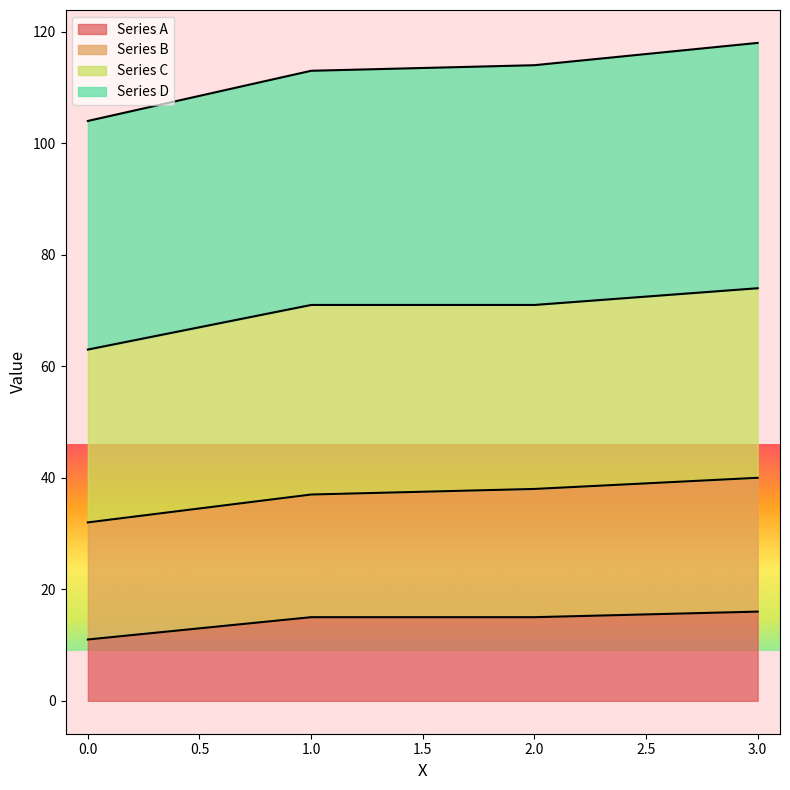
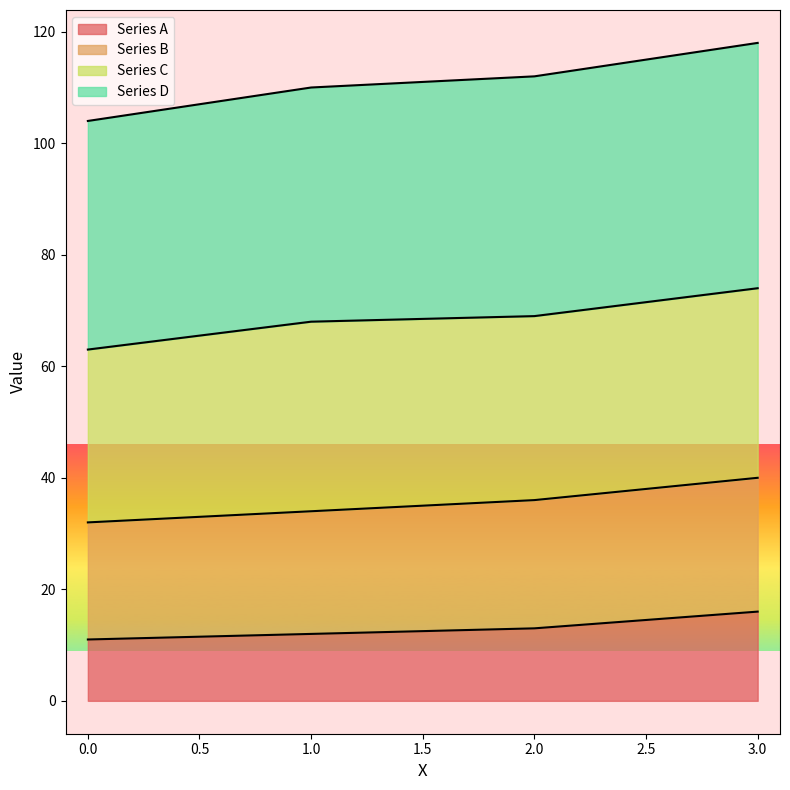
Series A, 1.0: 15 -> 12
Series A, 2.0: 15 -> 13
